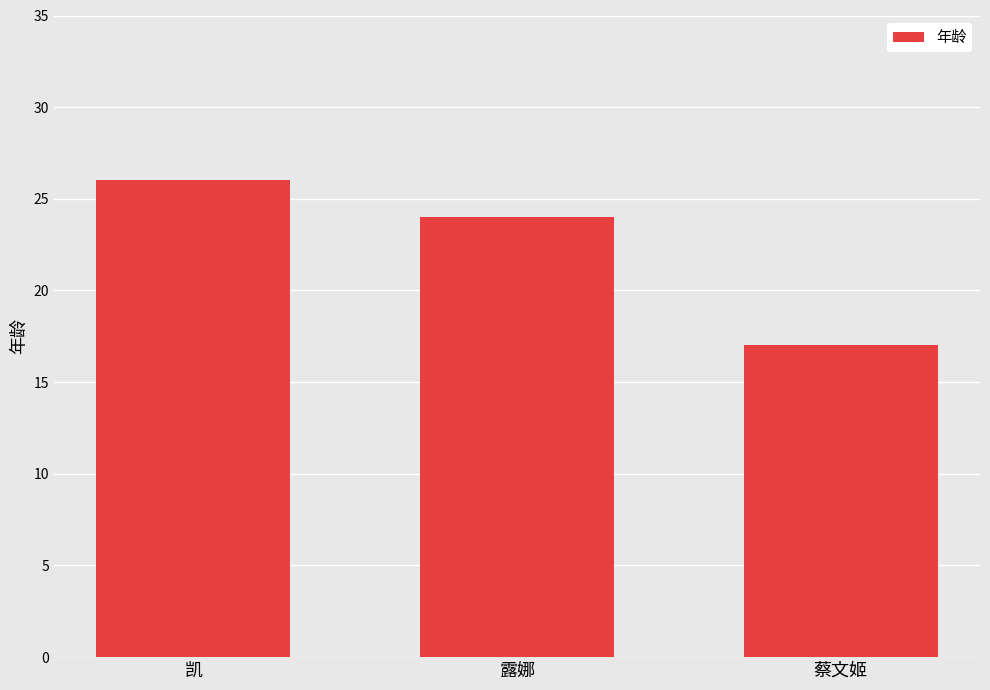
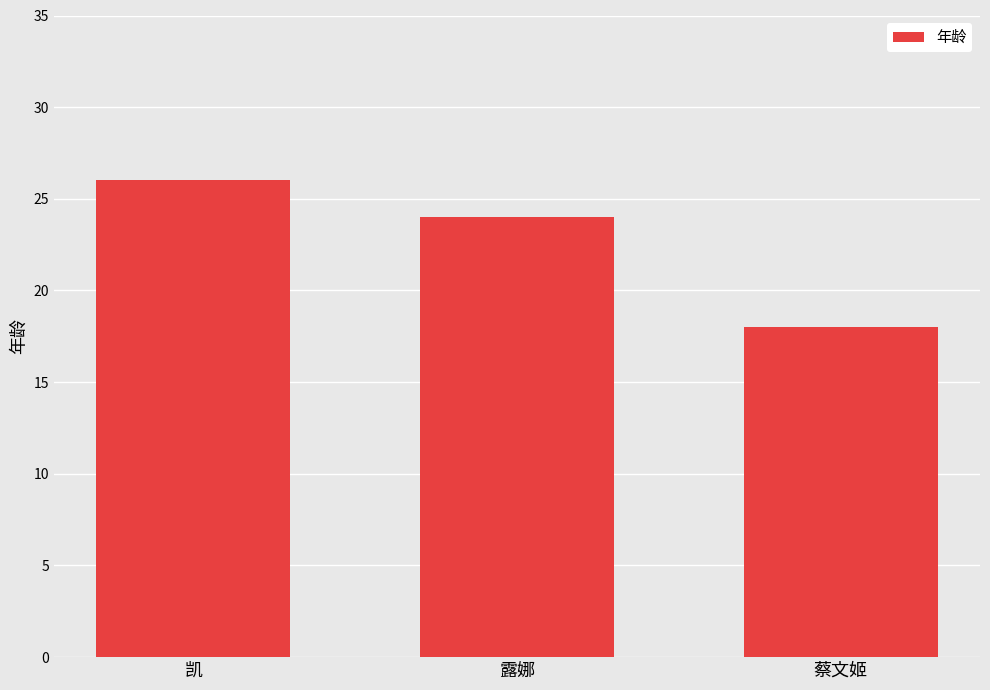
蔡文姬: 17 -> 18
